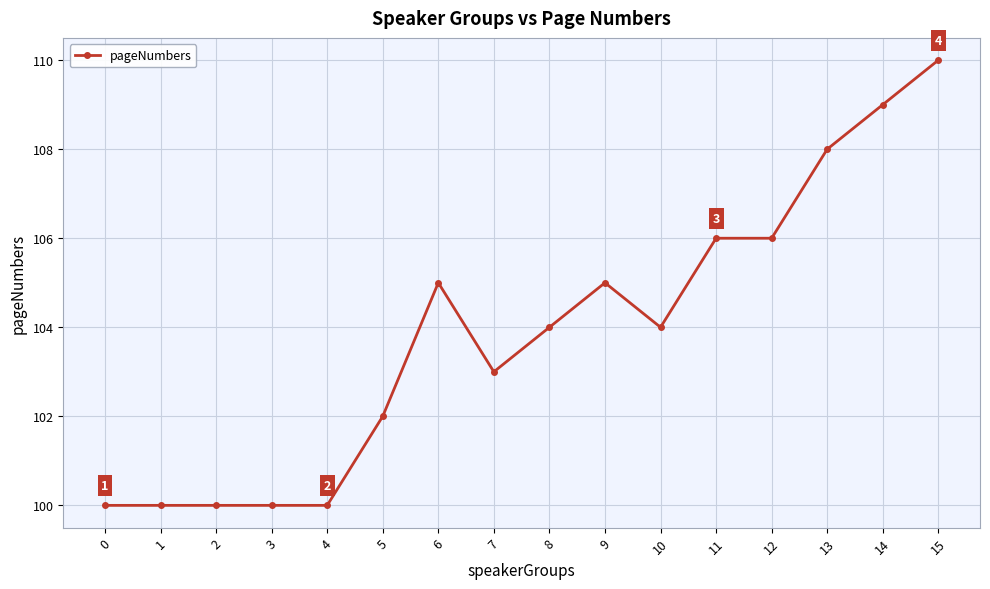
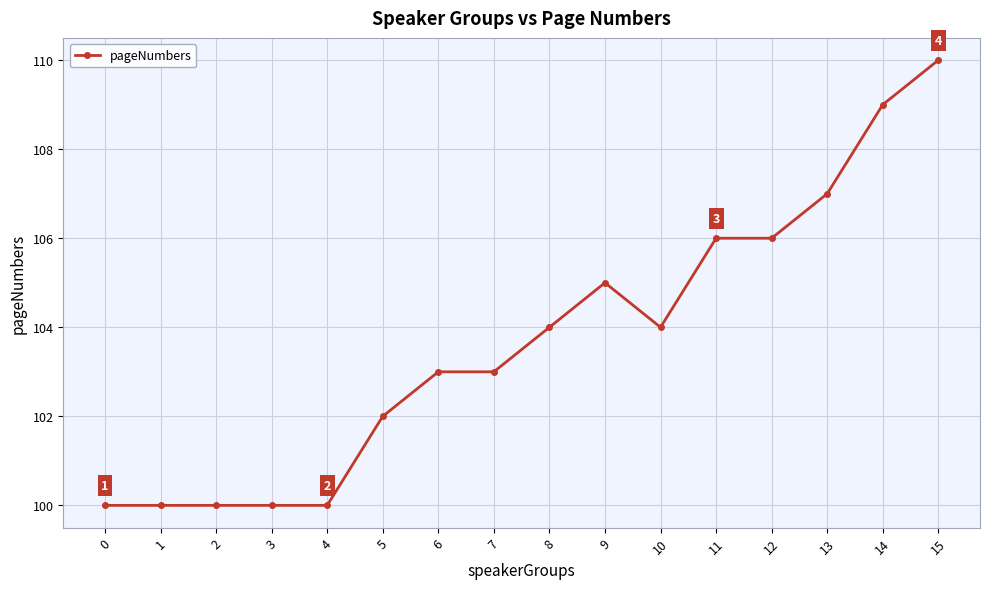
6: 105 -> 103
13: 108 -> 107
